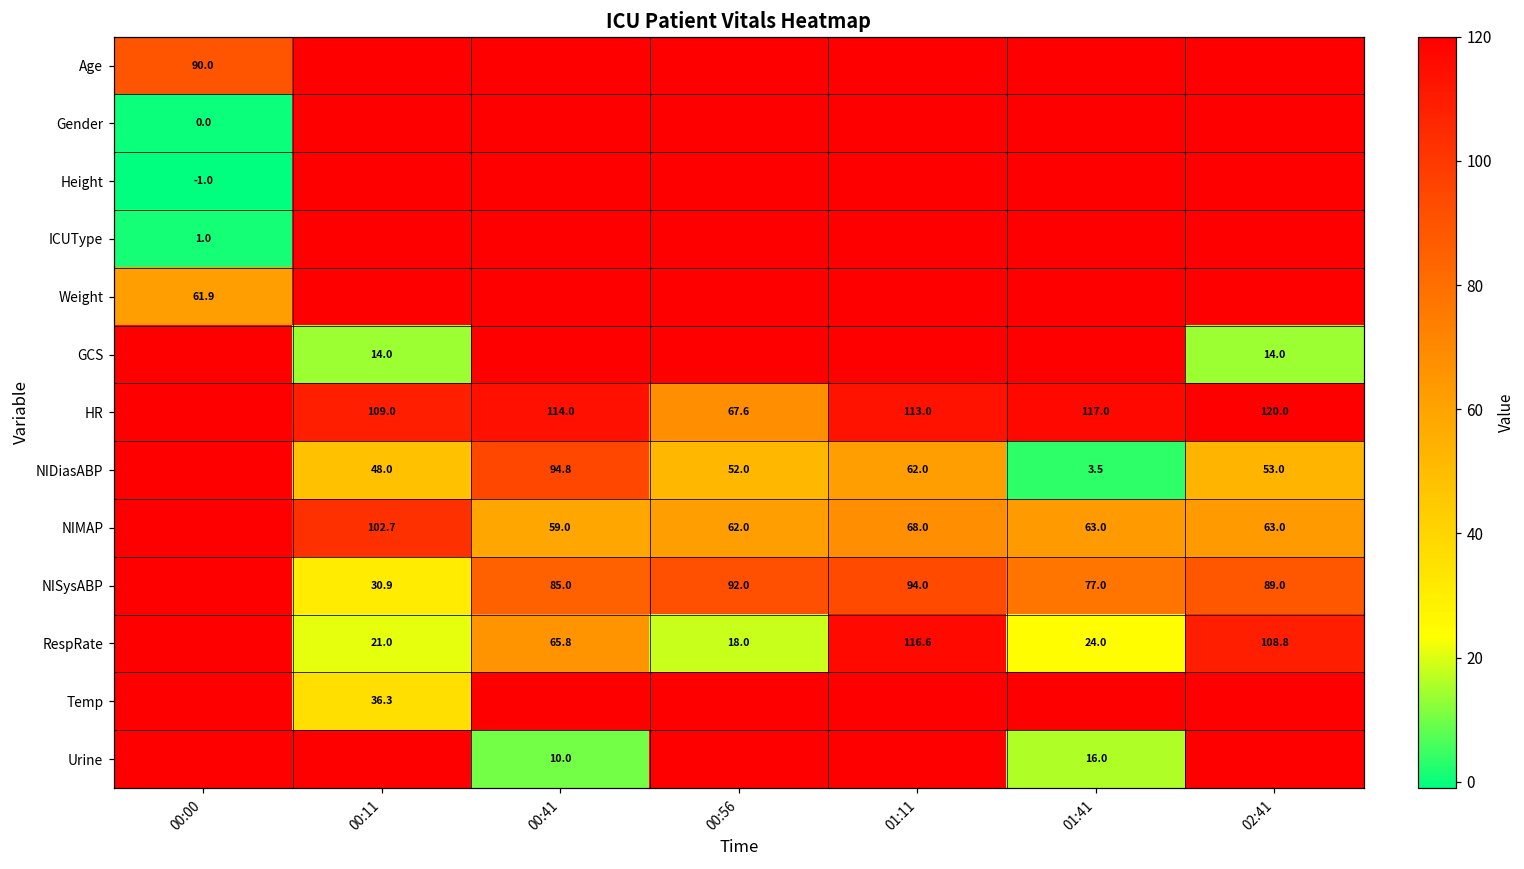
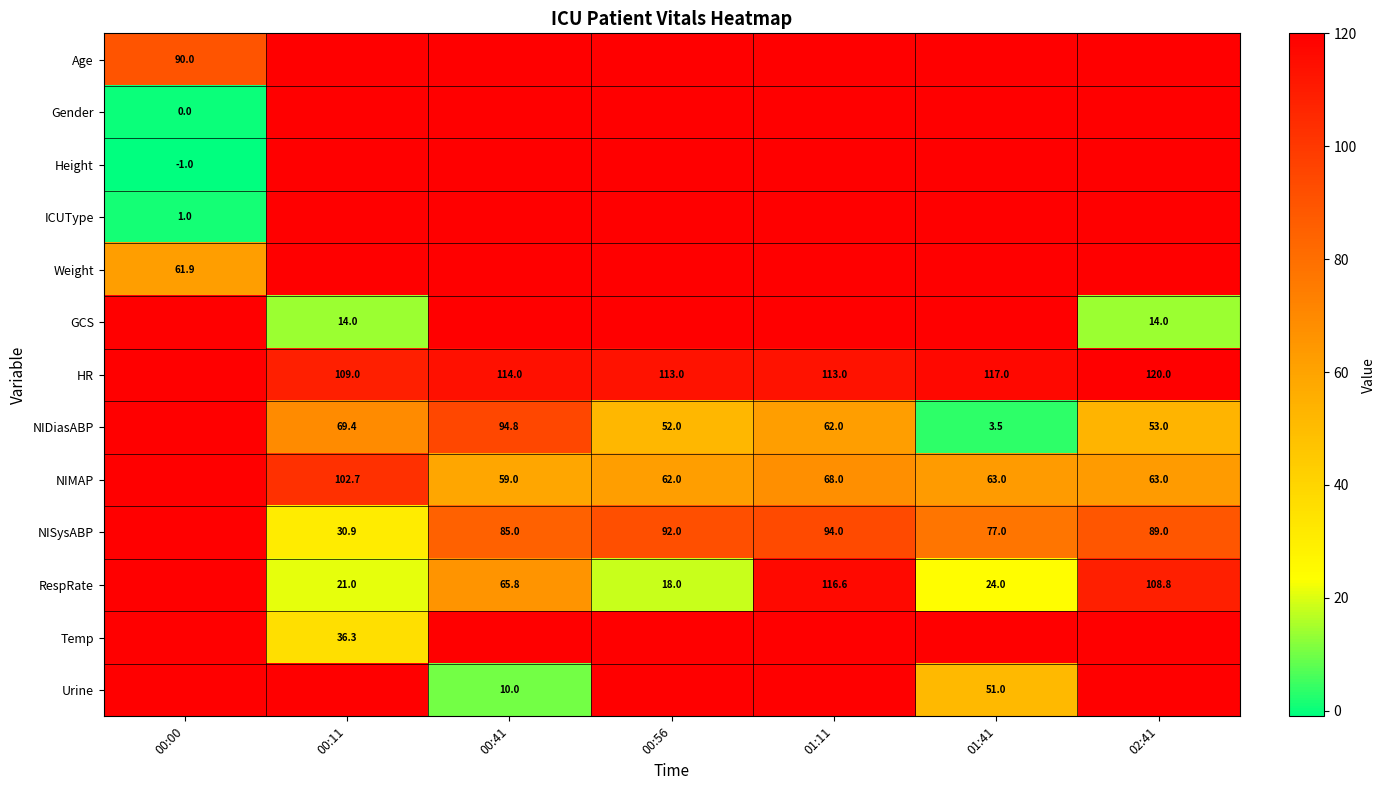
HR, 00:56: 67.6 -> 113.0
NIDiasABP, 00:11: 48.0 -> 69.4
Urine, 01:41: 16.0 -> 51.0
